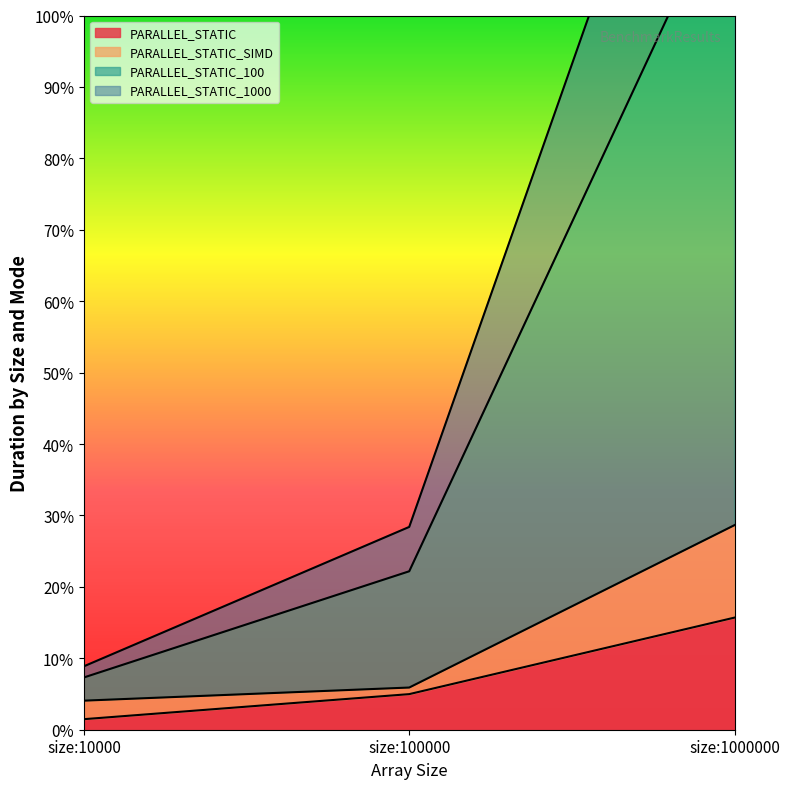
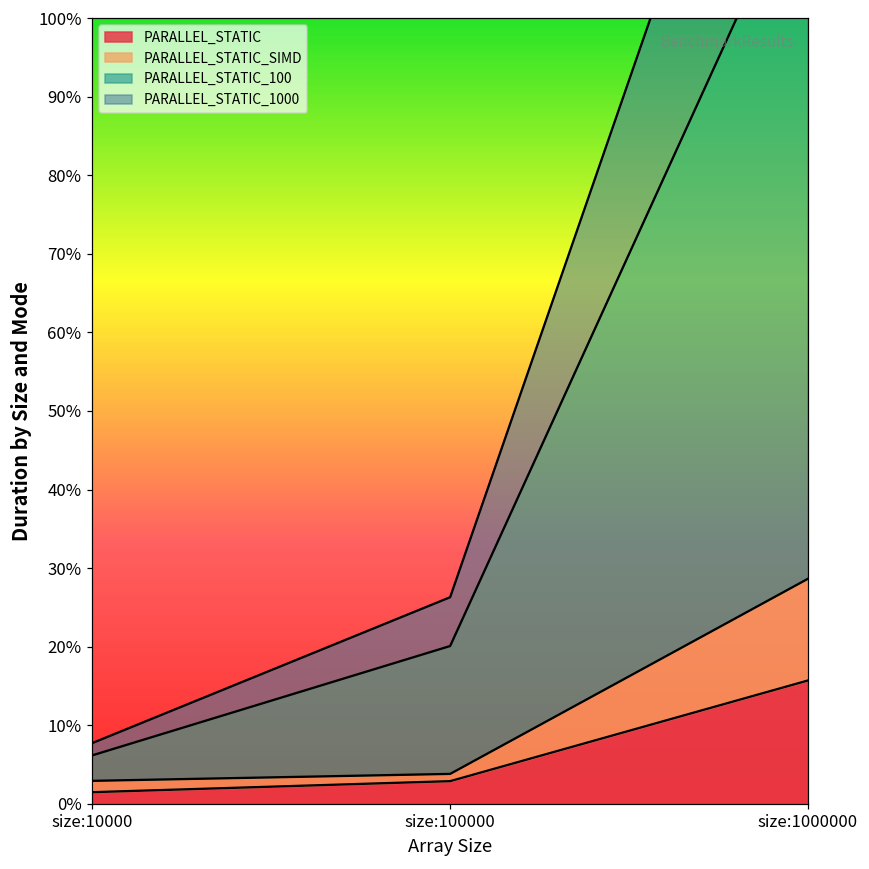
PARALLEL_STATIC_SIMD, size:10000: 3% -> 1%
PARALLEL_STATIC, size:100000: 5% -> 3%
